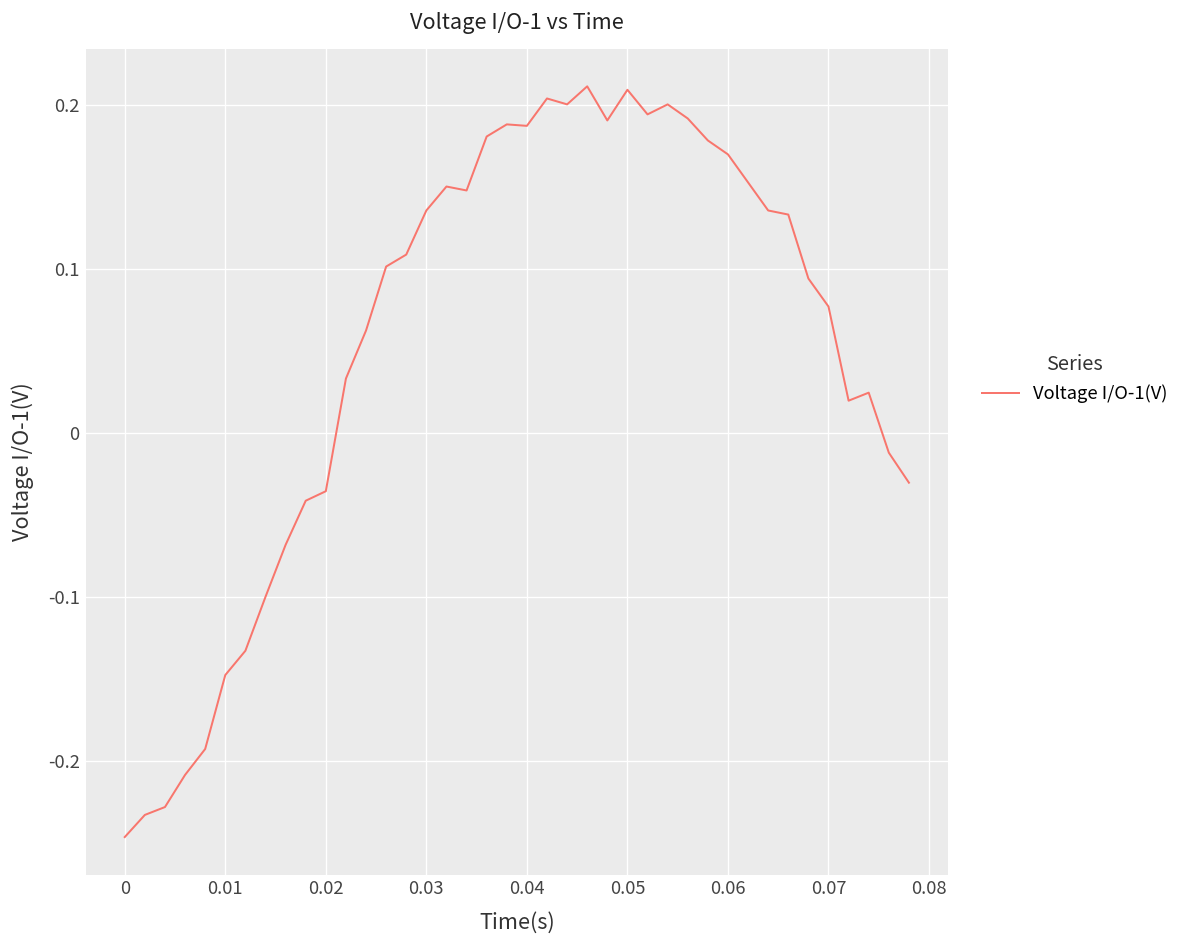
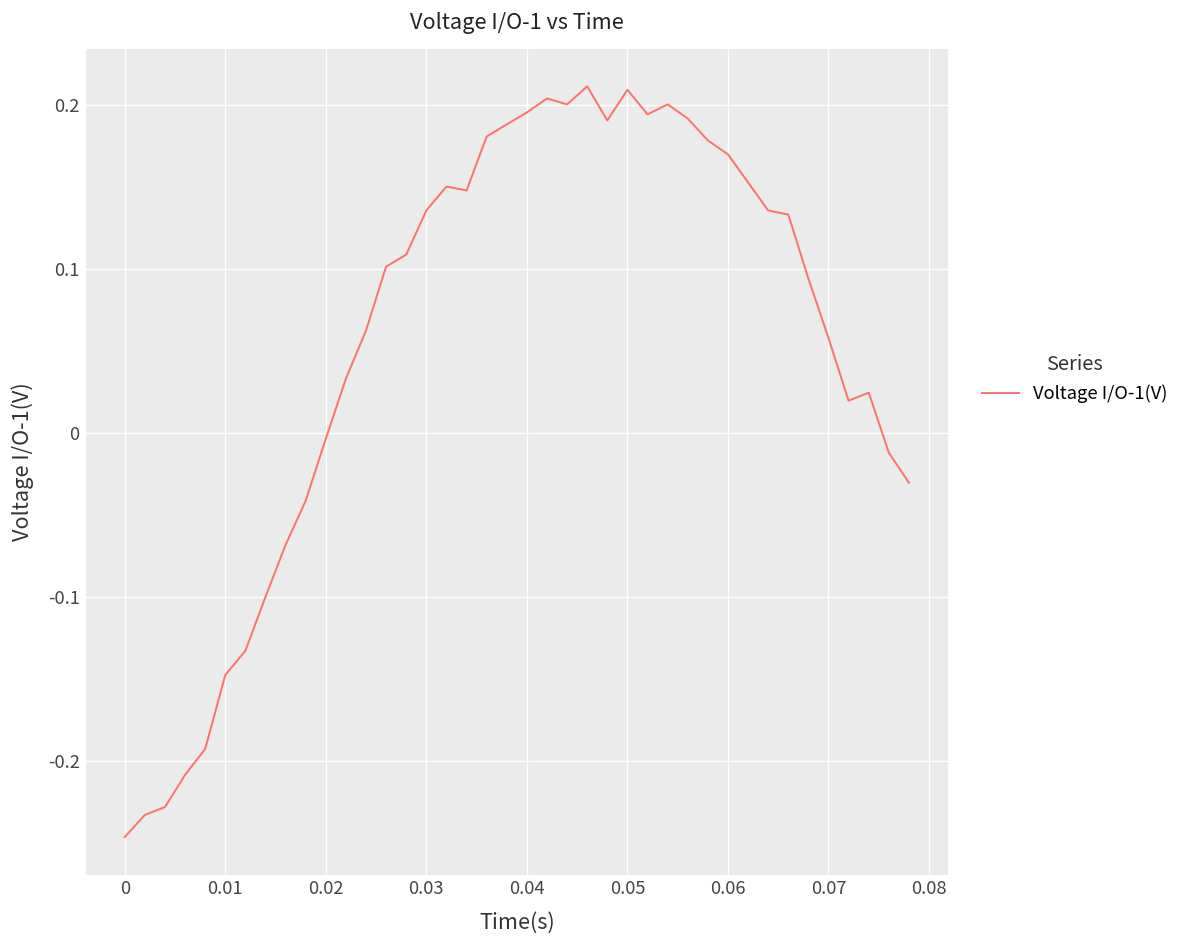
0.02: -0.036 -> -0.004
0.04: 0.187 -> 0.195
0.07: 0.077 -> 0.058
